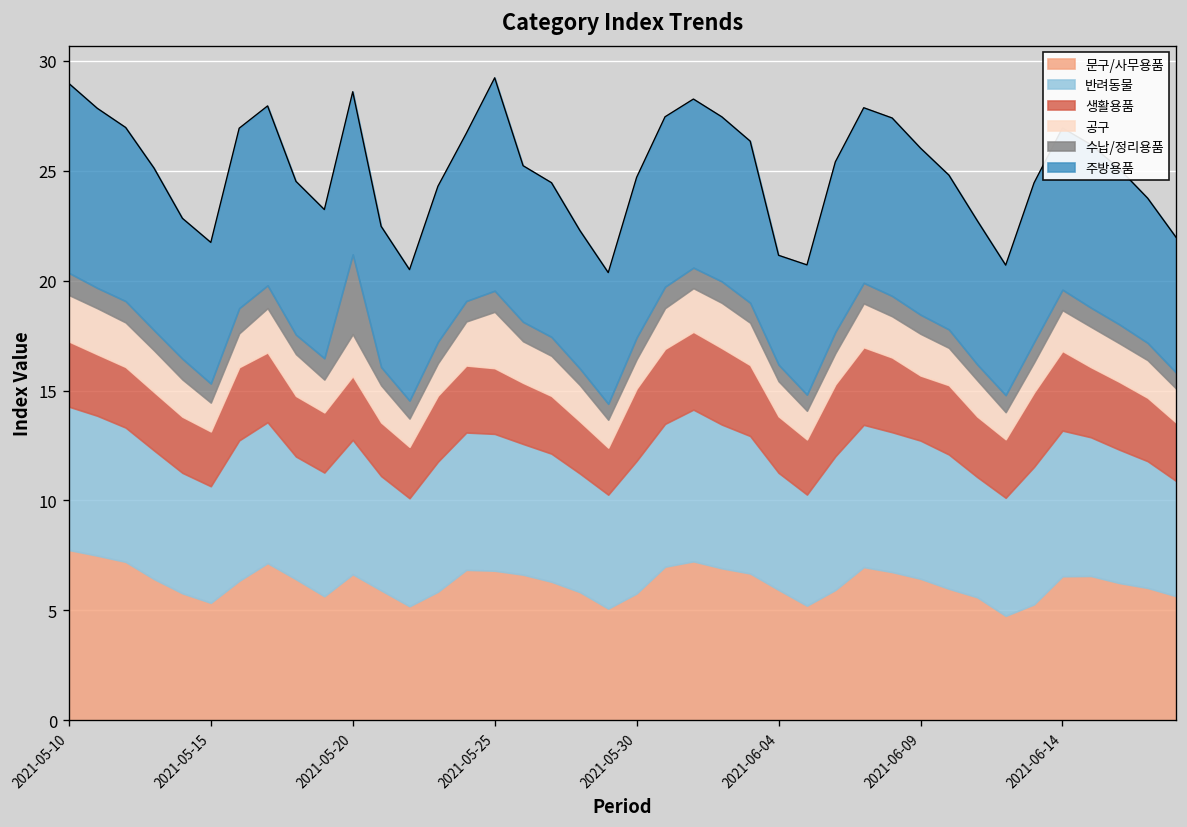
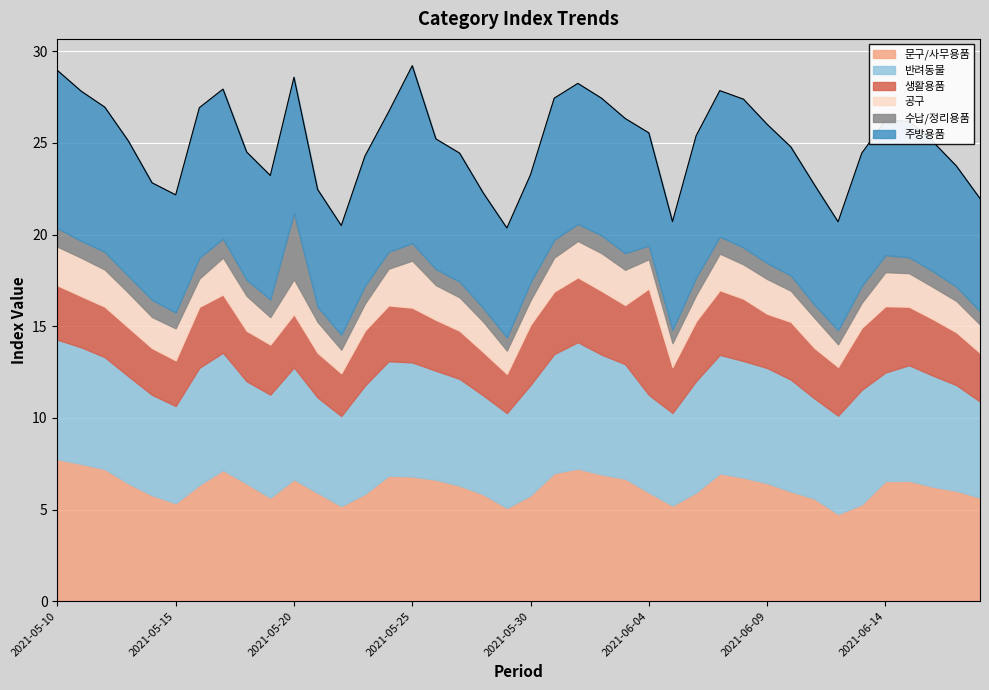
공구, 2021-05-15: 1.3 -> 1.7
주방용품, 2021-05-30: 7.3 -> 5.9
생활용품, 2021-06-04: 2.6 -> 5.8
주방용품, 2021-06-04: 5.0 -> 6.1
반려동물, 2021-06-14: 6.6 -> 5.9
